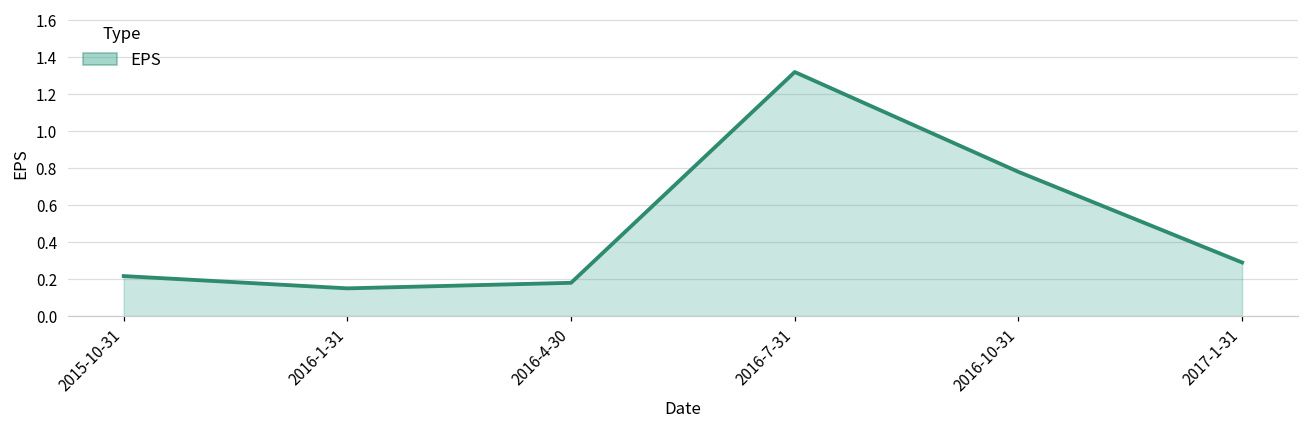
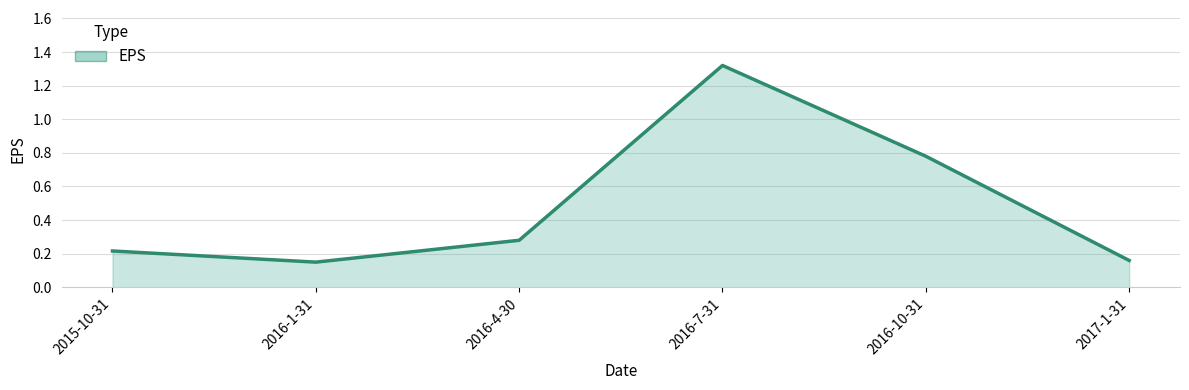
2016-4-30: 0.18 -> 0.28
2017-1-31: 0.29 -> 0.16
